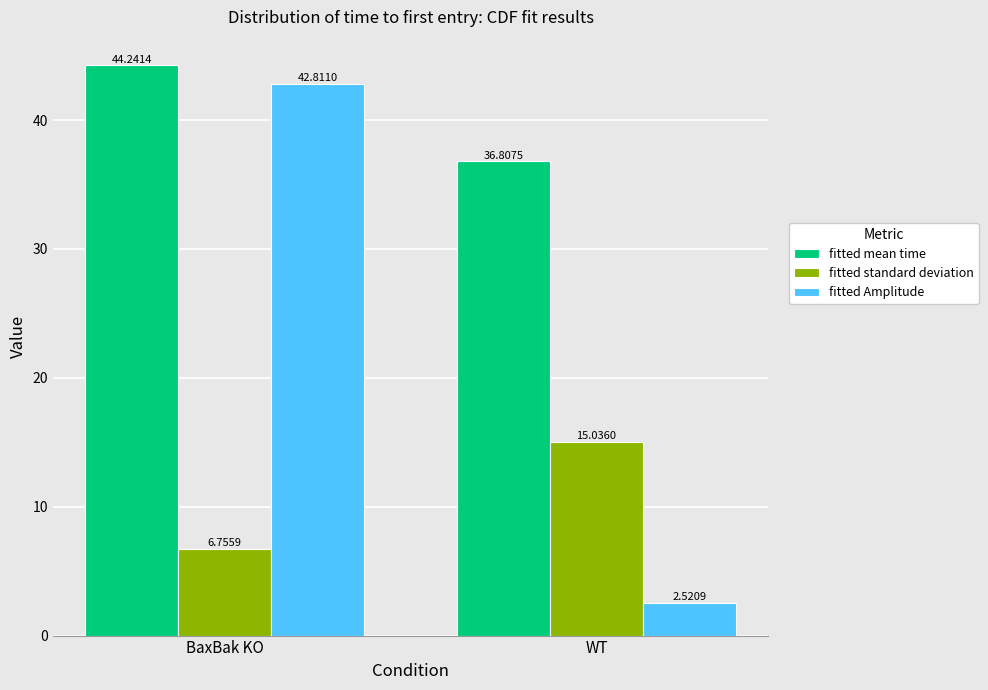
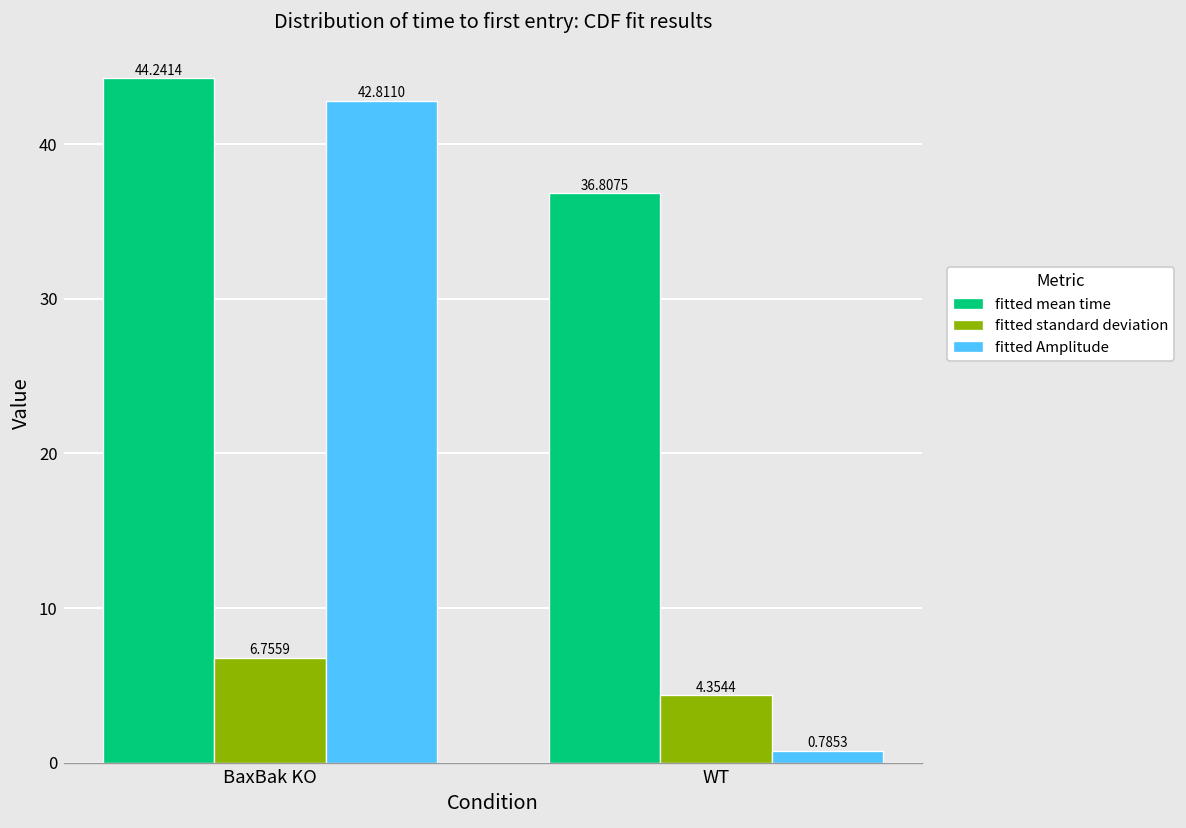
fitted standard deviation, WT: 15.0360 -> 4.3544
fitted Amplitude, WT: 2.5209 -> 0.7853
